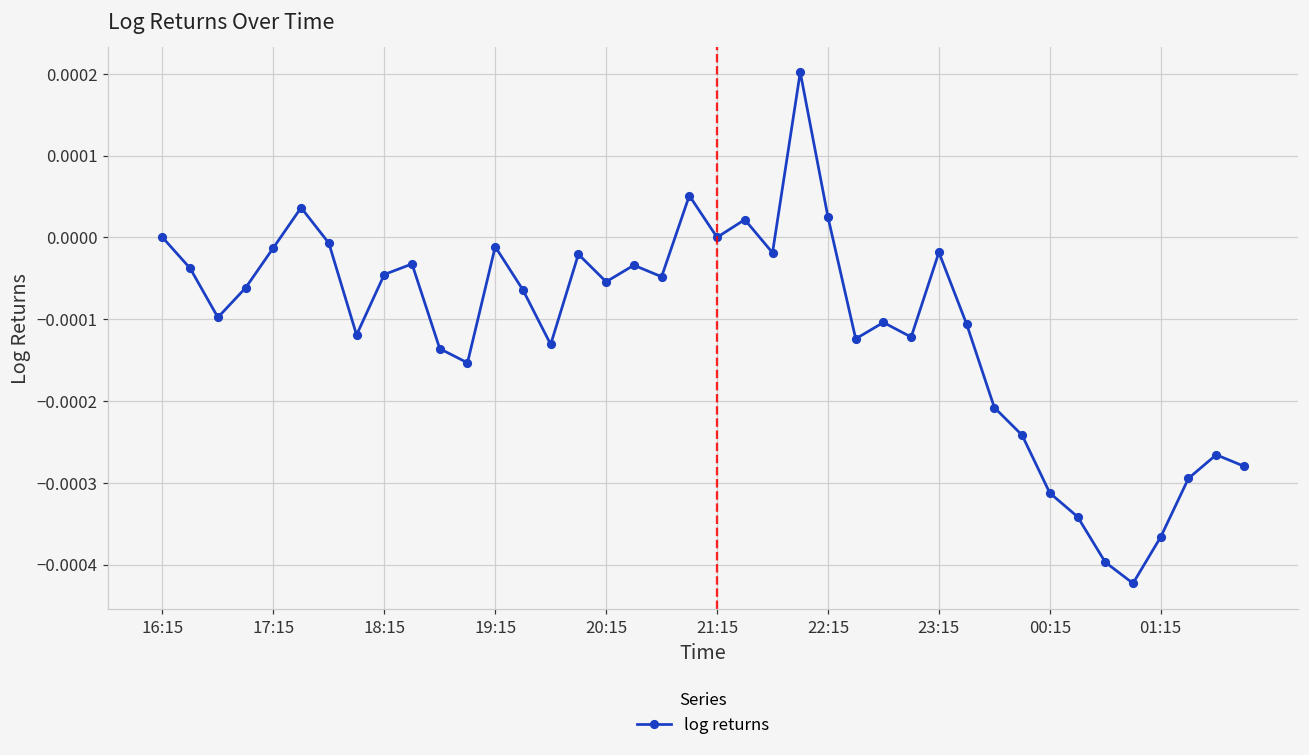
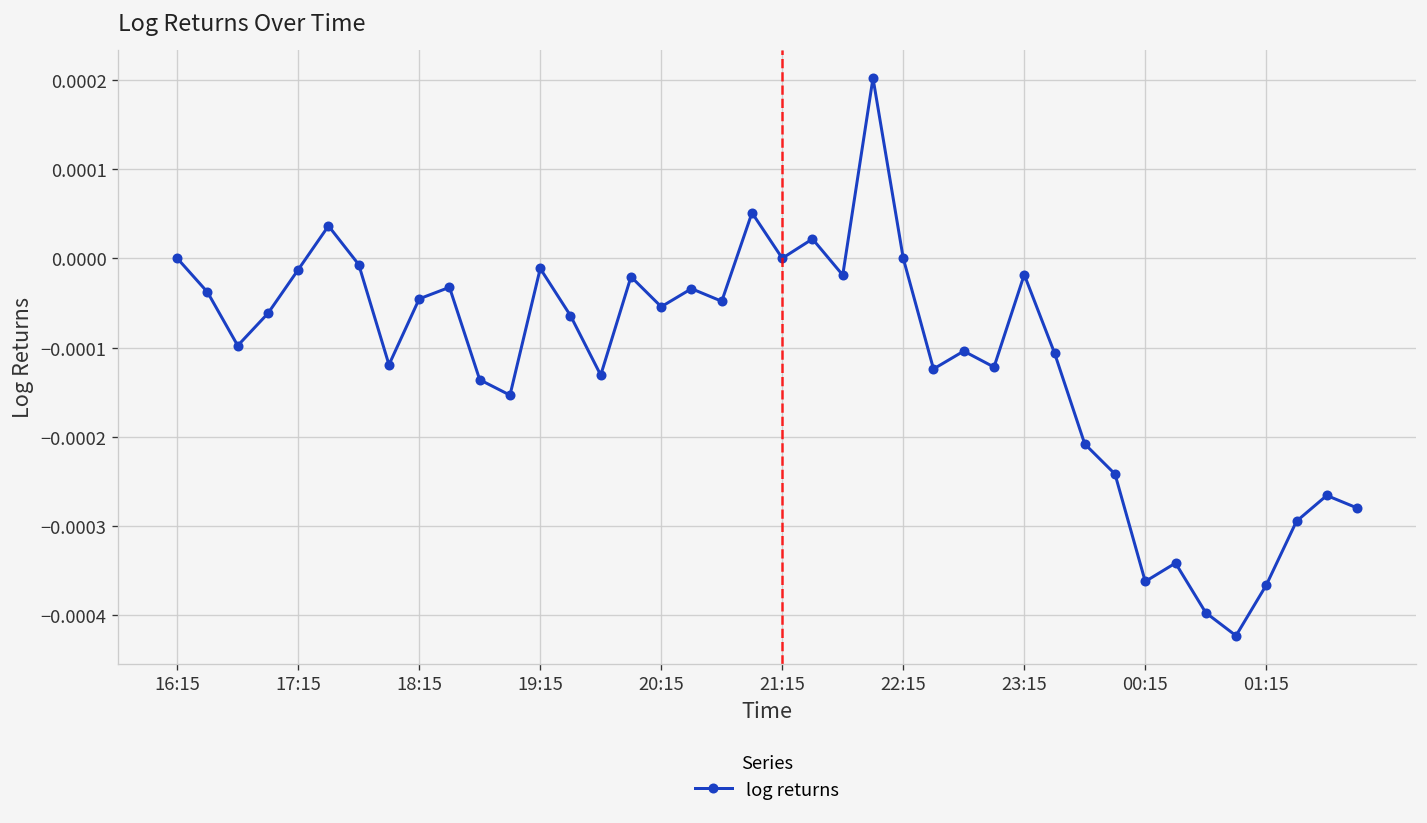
22:15: 0.00002 -> 0.00000
00:15: -0.00031 -> -0.00036
